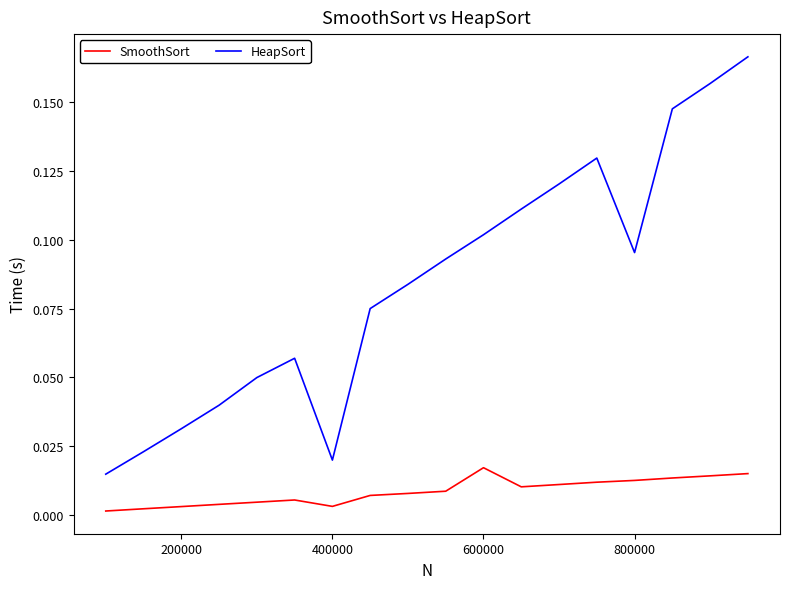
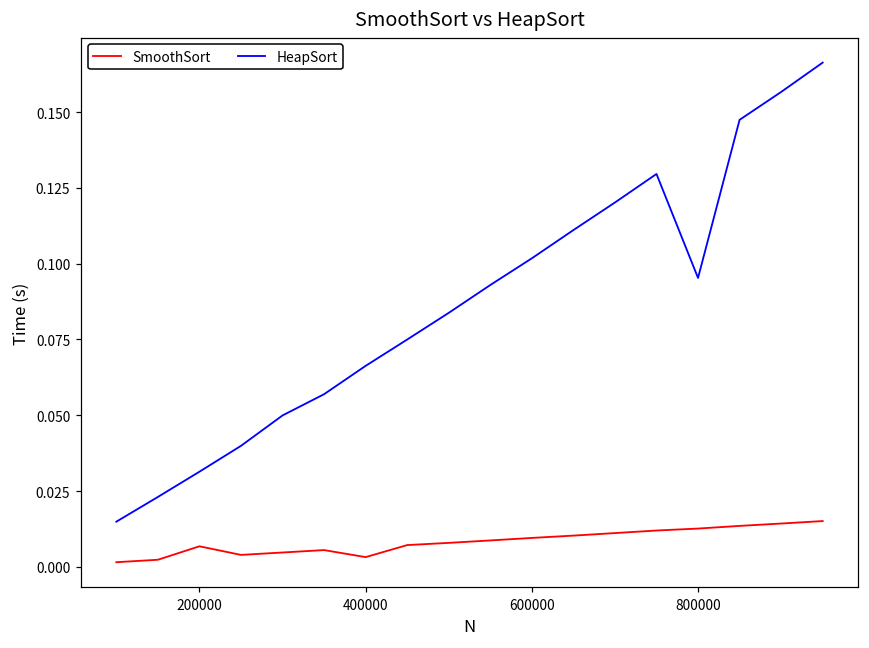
SmoothSort, 200000: 0.003 -> 0.007
HeapSort, 400000: 0.020 -> 0.066
SmoothSort, 600000: 0.017 -> 0.010
